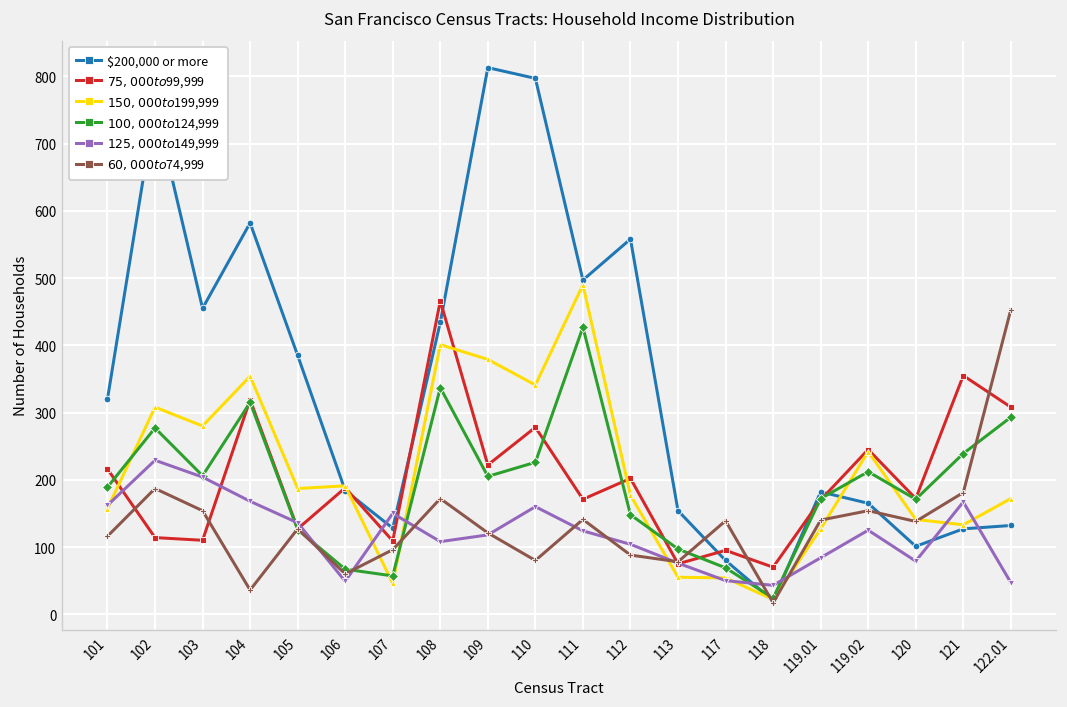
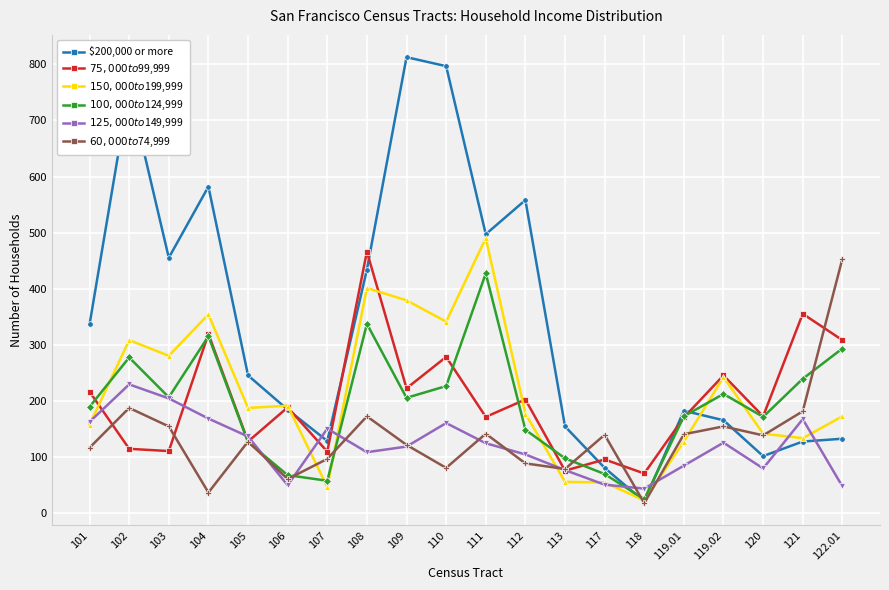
$200,000 or more, 101: 320 -> 340
$200,000 or more, 105: 390 -> 250
